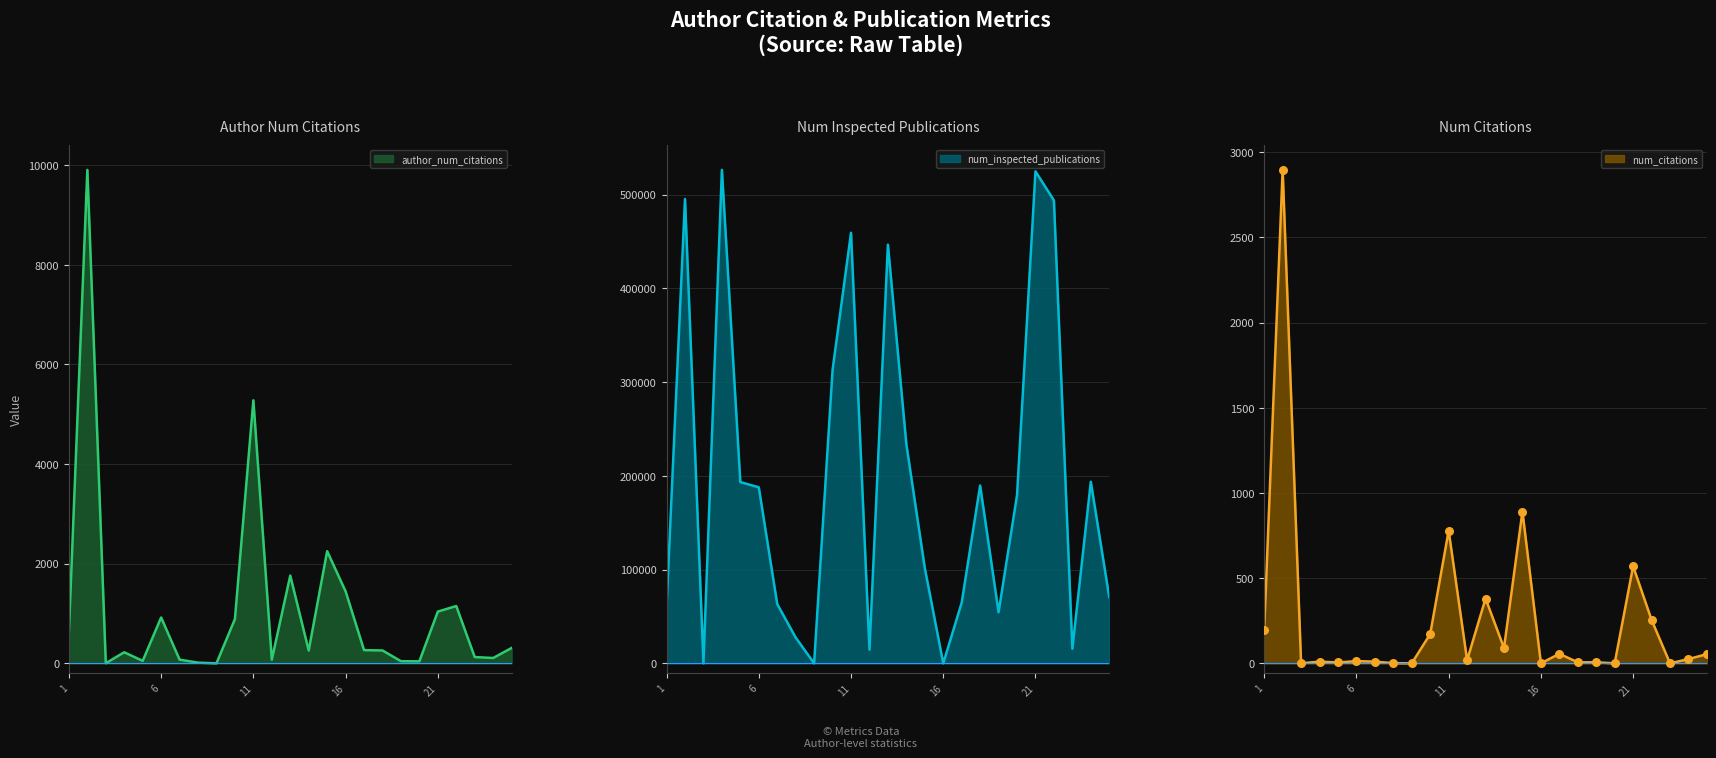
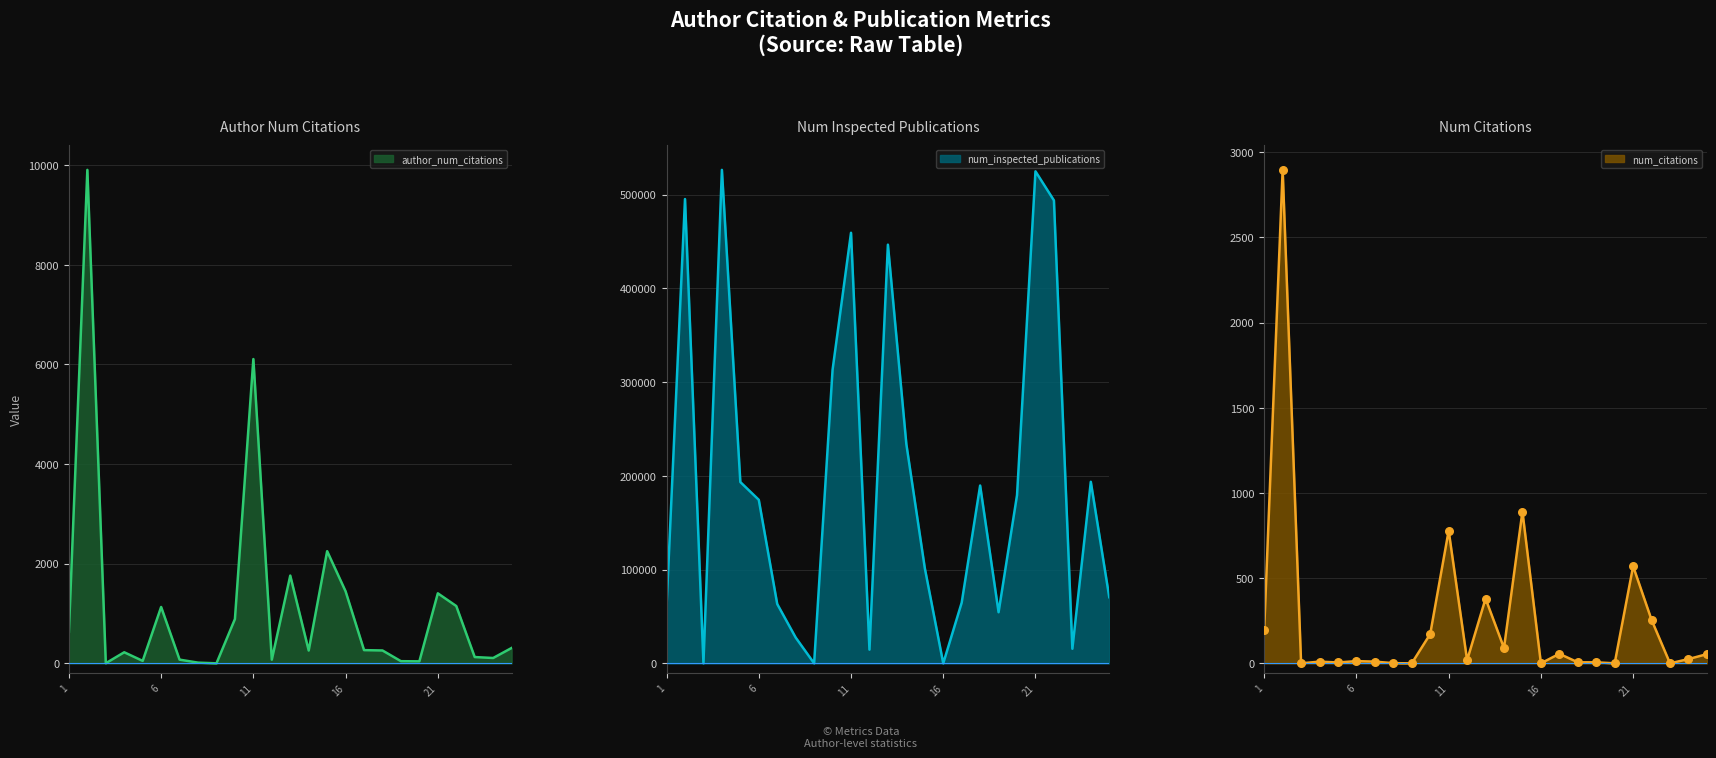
Author Num Citations, 6: 900 -> 1100
Author Num Citations, 11: 5300 -> 6100
Author Num Citations, 21: 1000 -> 1400
Num Inspected Publications, 6: 190000 -> 170000
